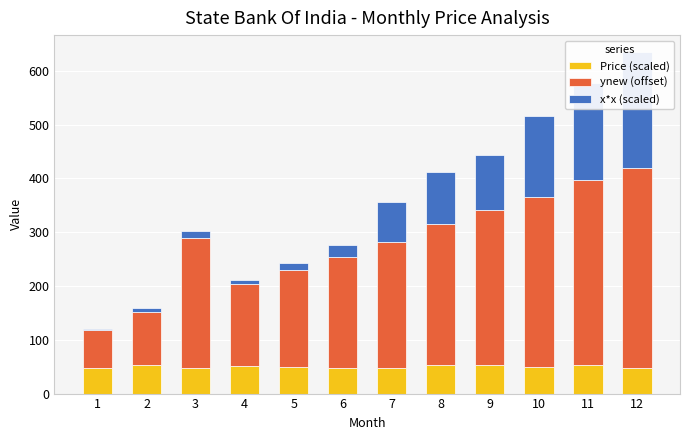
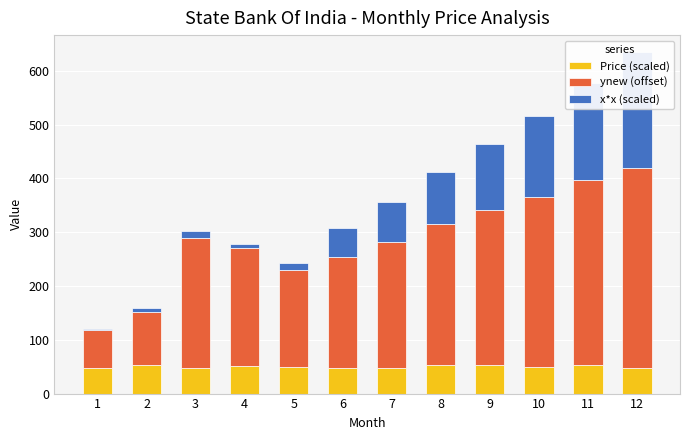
ynew (offset), 4: 150 -> 220
x*x (scaled), 6: 20 -> 50
x*x (scaled), 9: 100 -> 120
